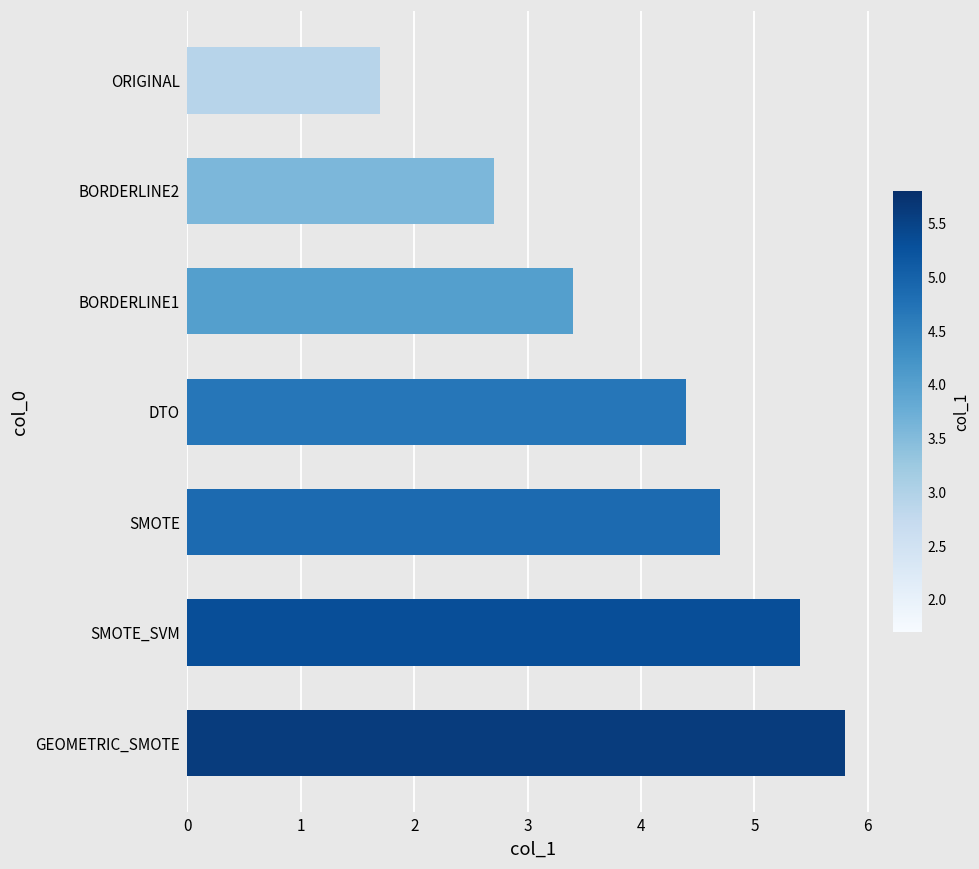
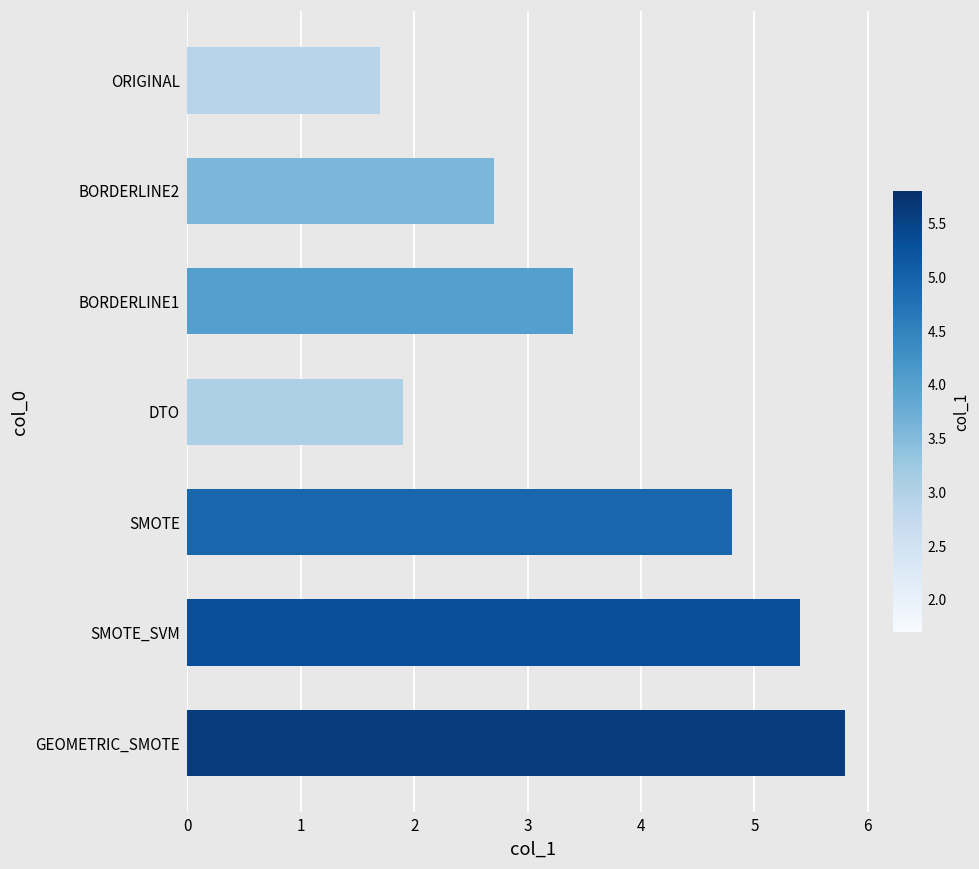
DTO: 4.4 -> 1.9
SMOTE: 4.7 -> 4.8
